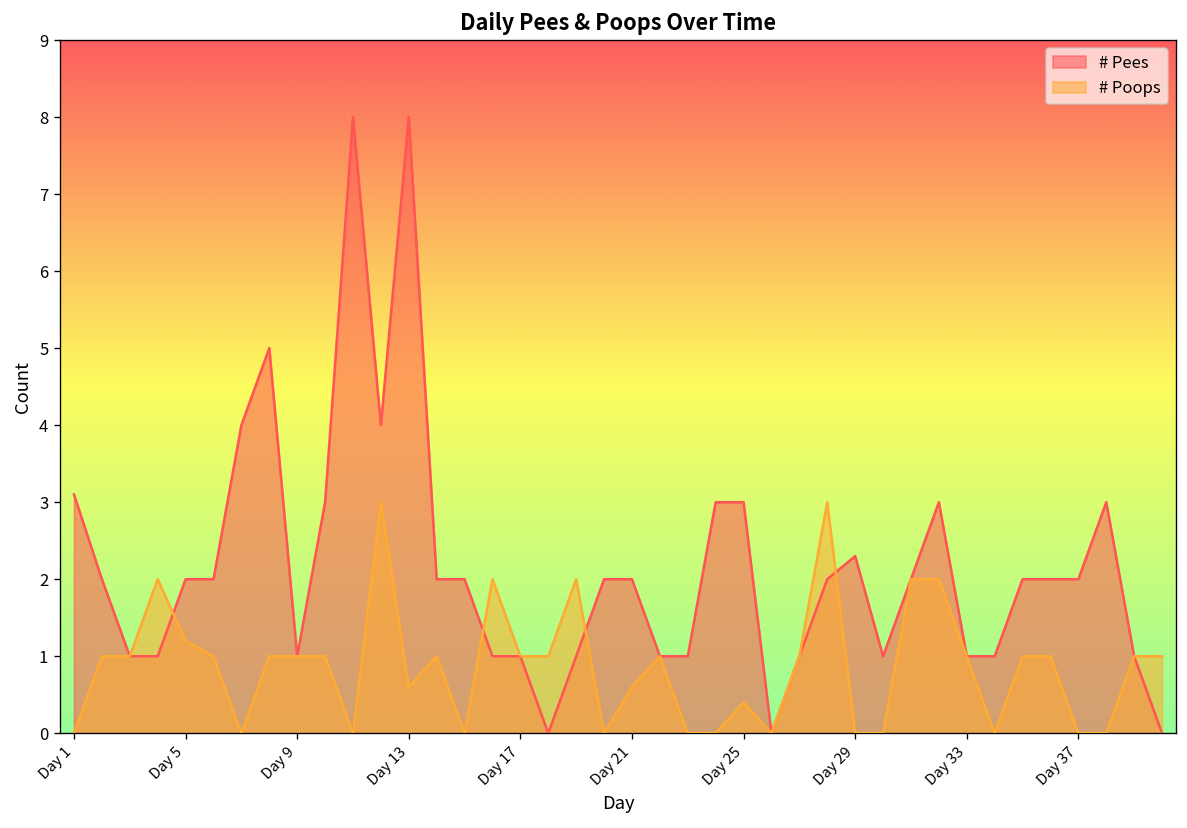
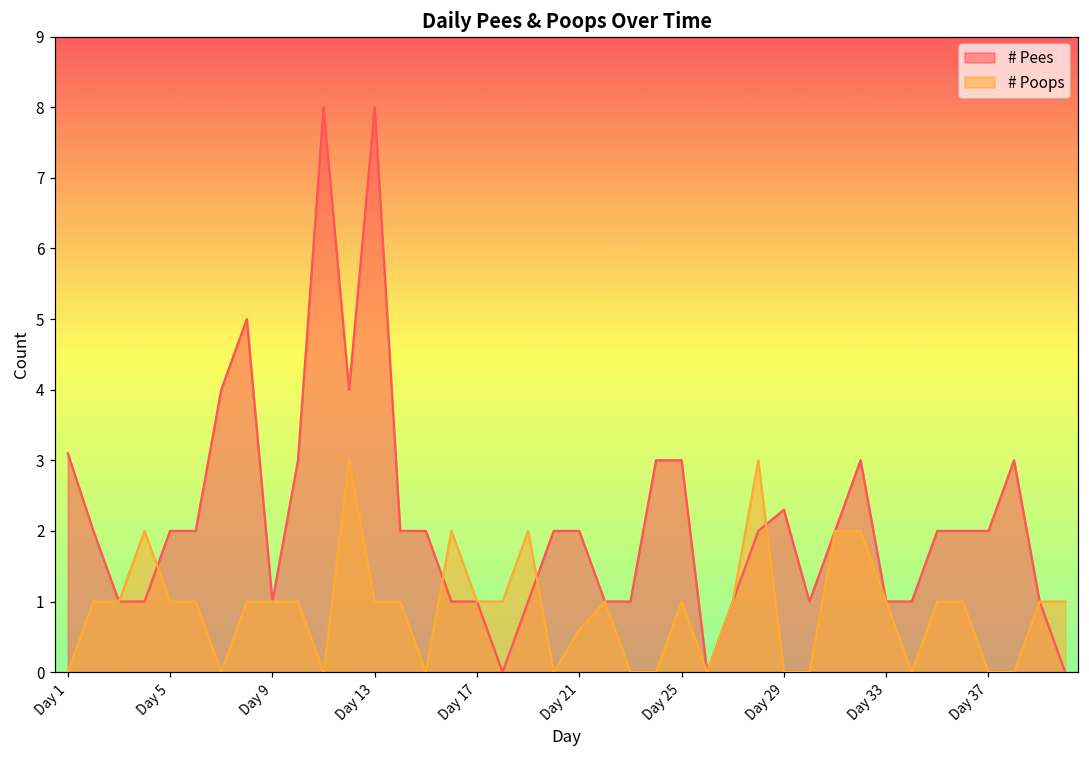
# Poops, Day 5: 1.2 -> 1.0
# Poops, Day 13: 0.6 -> 1.0
# Poops, Day 25: 0.4 -> 1.0
